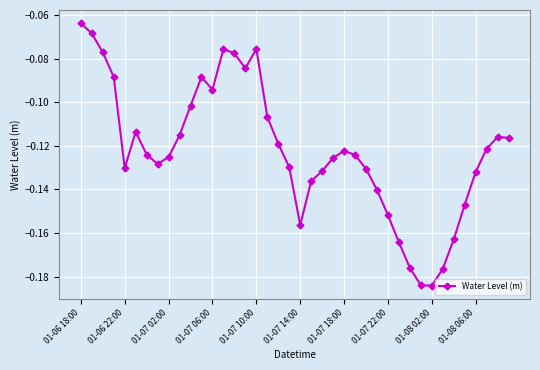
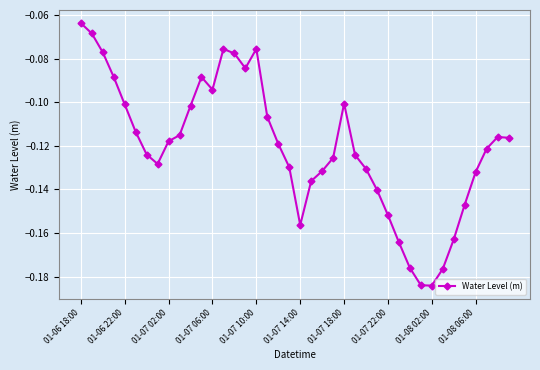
01-06 22:00: -0.130 -> -0.101
01-07 02:00: -0.125 -> -0.118
01-07 18:00: -0.122 -> -0.101
